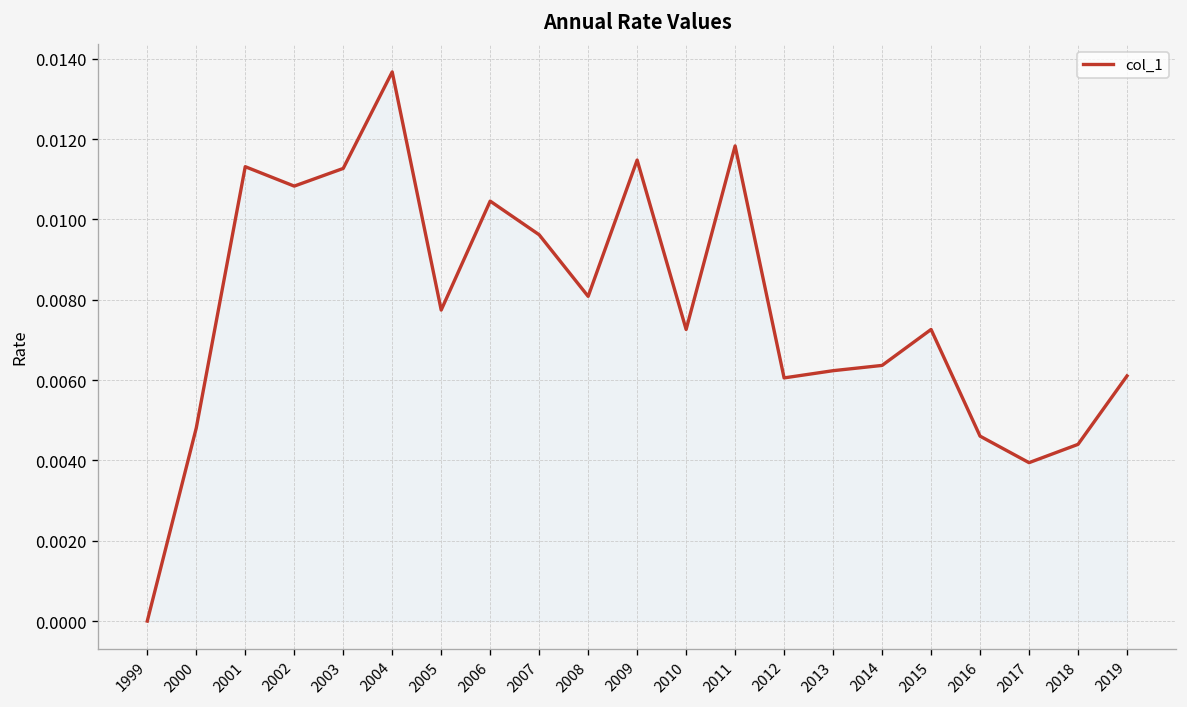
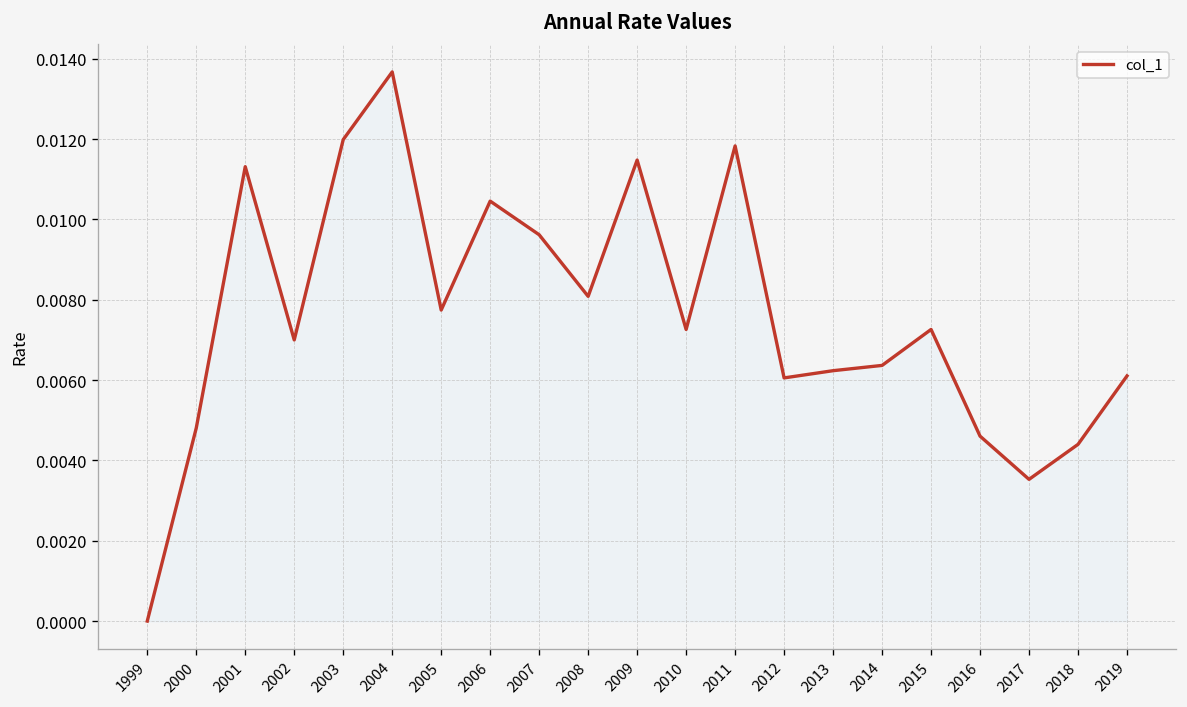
2002: 0.0108 -> 0.0070
2003: 0.0113 -> 0.0120
2017: 0.0039 -> 0.0035
